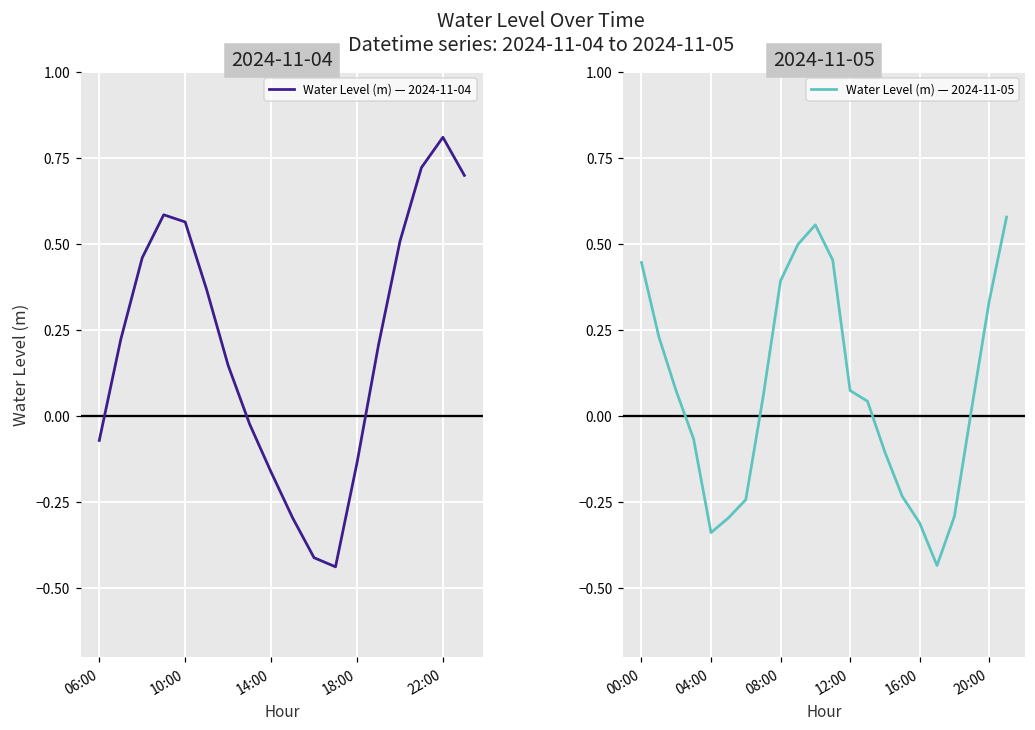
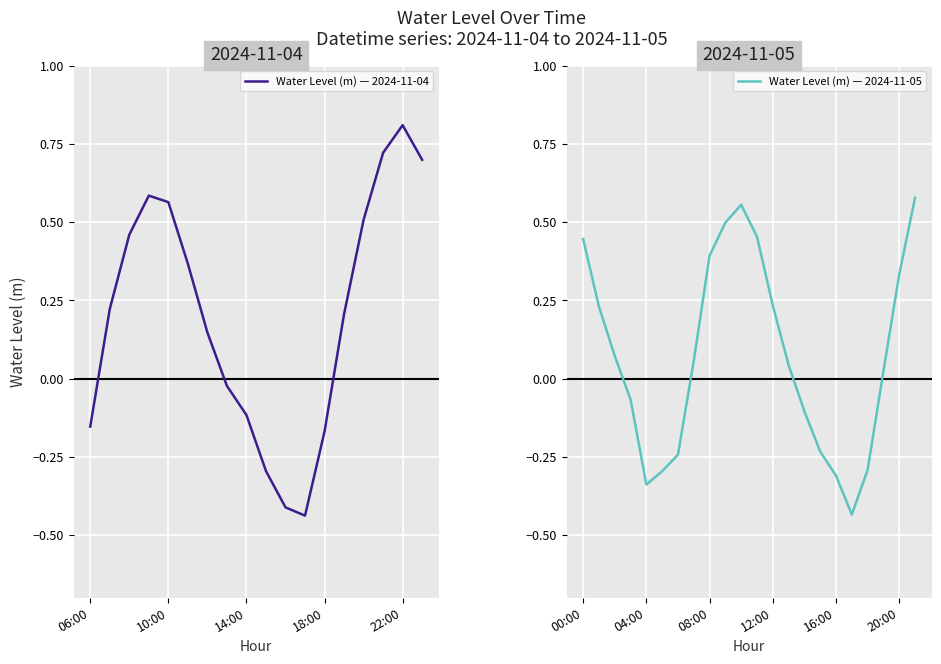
2024-11-04, 06:00: -0.07 -> -0.15
2024-11-04, 14:00: -0.16 -> -0.12
2024-11-04, 18:00: -0.14 -> -0.17
2024-11-05, 12:00: 0.07 -> 0.23
